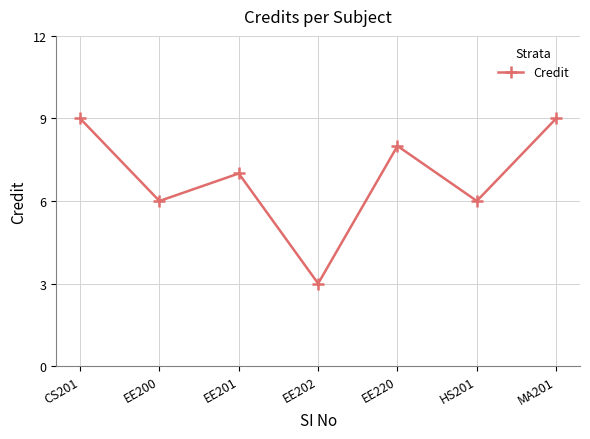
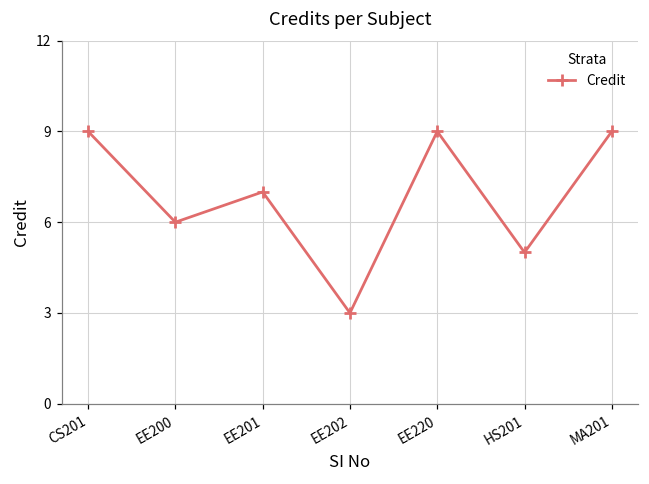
EE220: 8 -> 9
HS201: 6 -> 5
